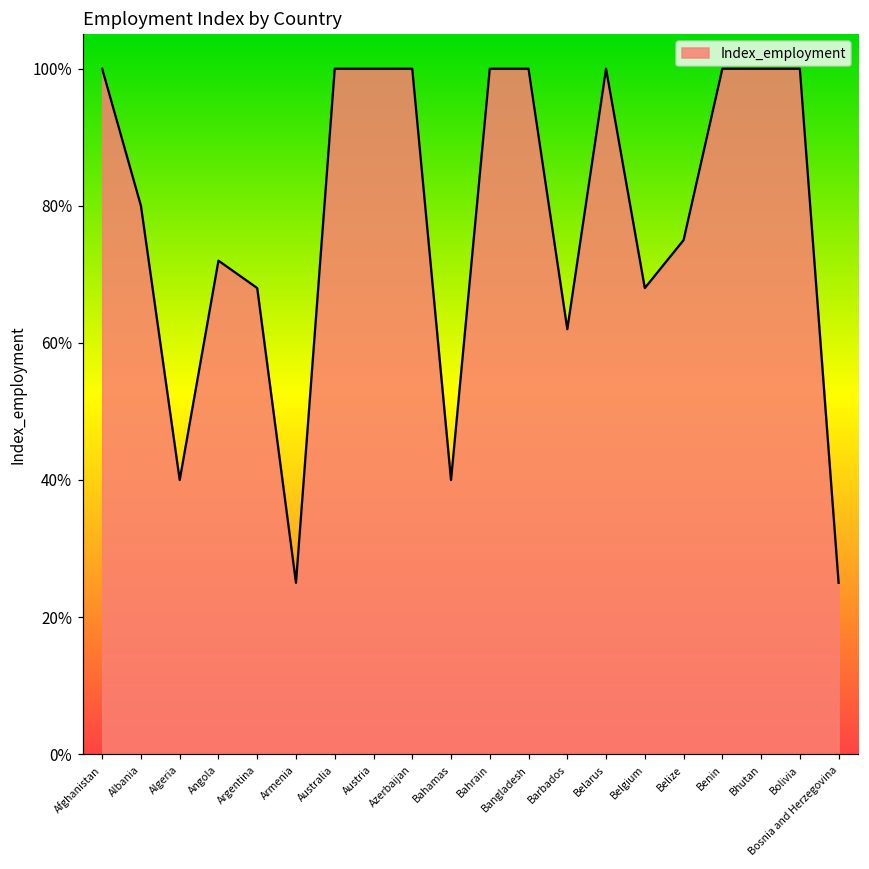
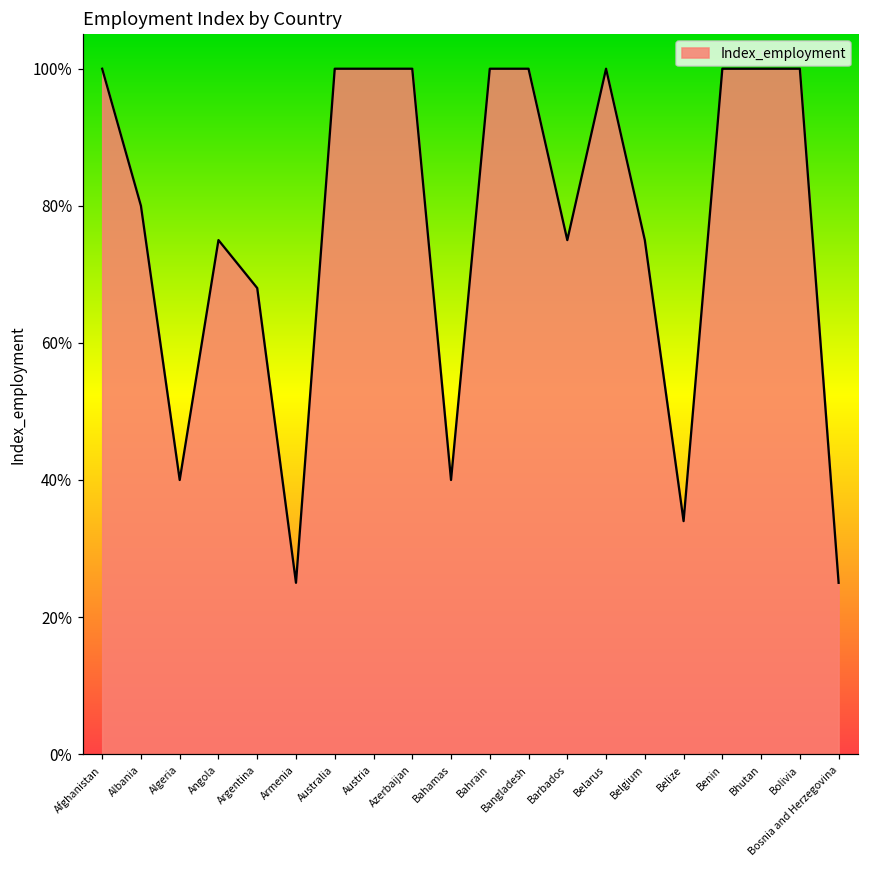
Angola: 72% -> 75%
Barbados: 62% -> 75%
Belgium: 68% -> 75%
Belize: 75% -> 34%
